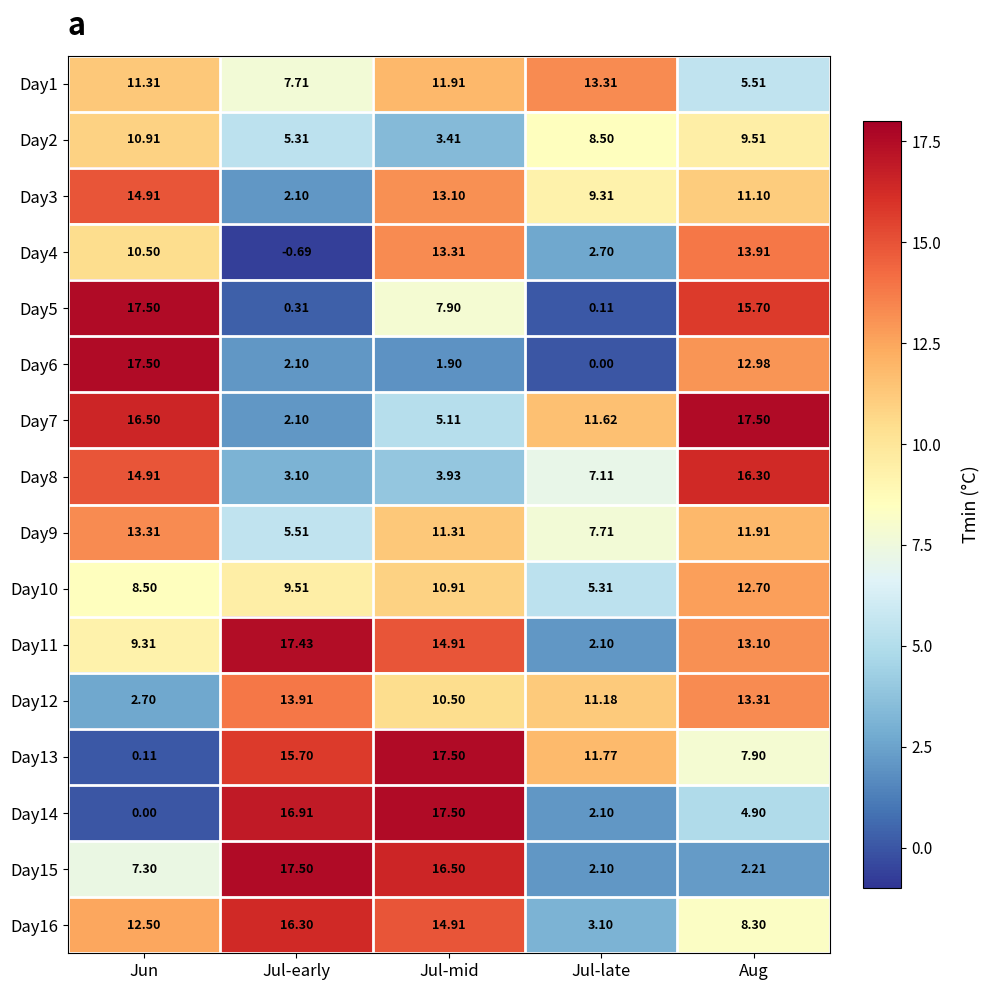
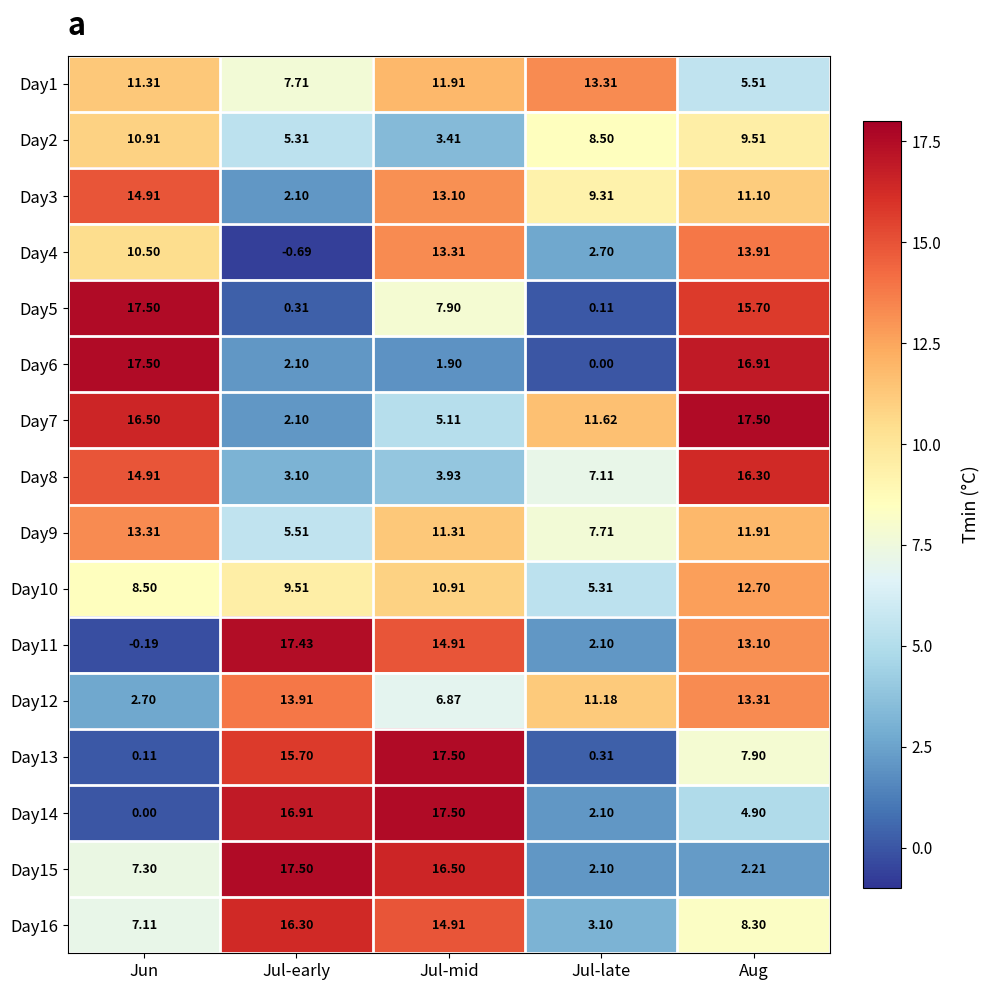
Day6, Aug: 12.98 -> 16.91
Day11, Jun: 9.31 -> -0.19
Day12, Jul-mid: 10.50 -> 6.87
Day13, Jul-late: 11.77 -> 0.31
Day16, Jun: 12.50 -> 7.11
